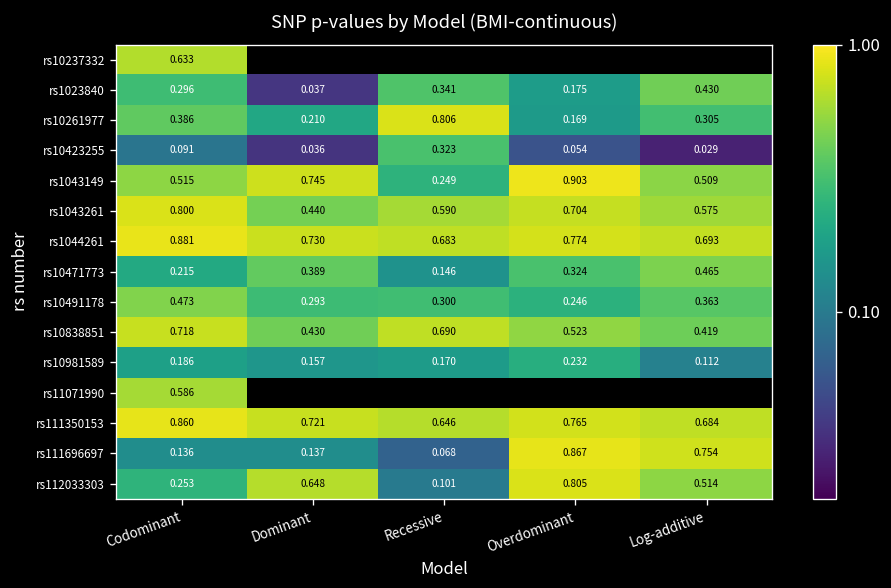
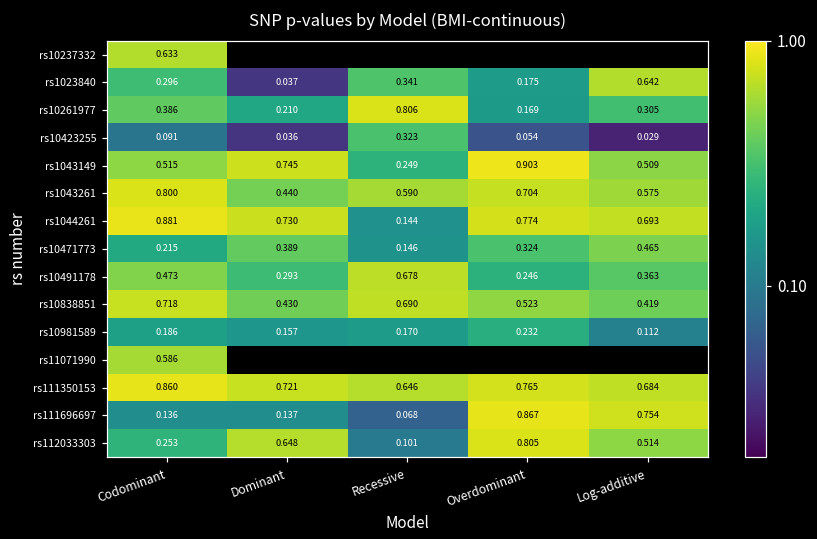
rs1023840, Log-additive: 0.430 -> 0.642
rs1044261, Recessive: 0.683 -> 0.144
rs10491178, Recessive: 0.300 -> 0.678
